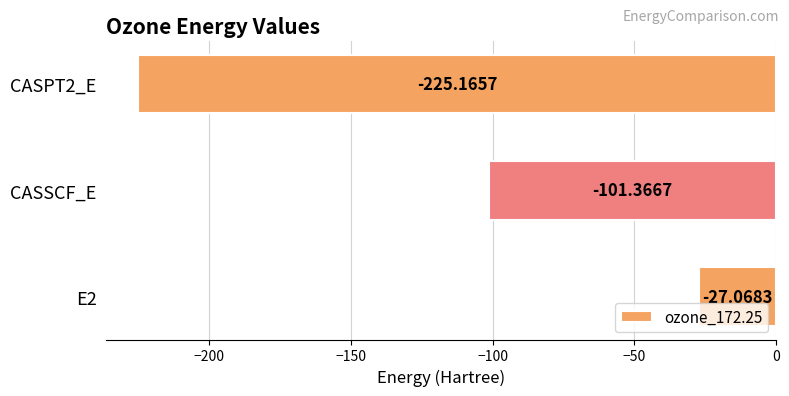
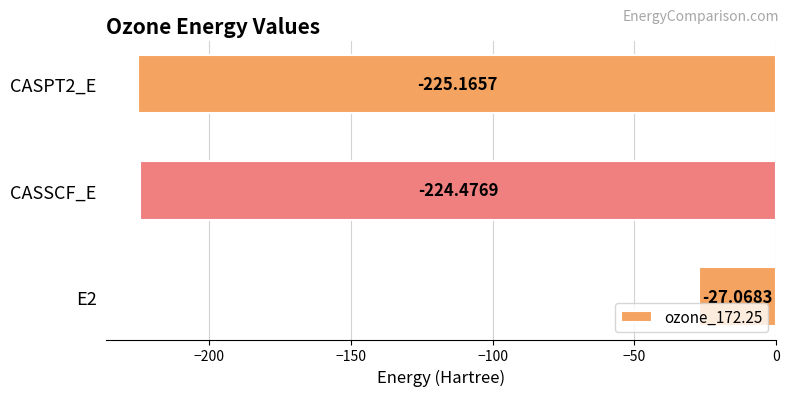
CASSCF_E: -101.3667 -> -224.4769
